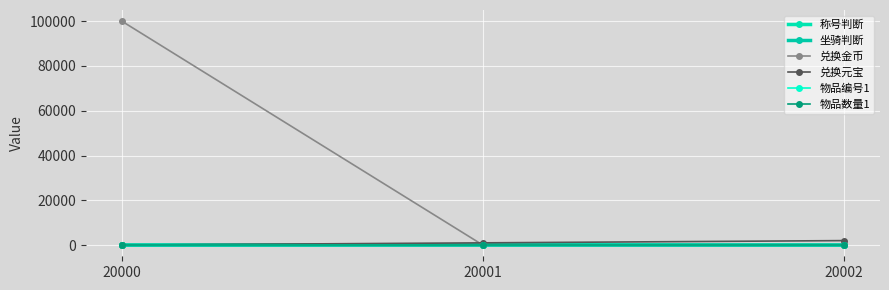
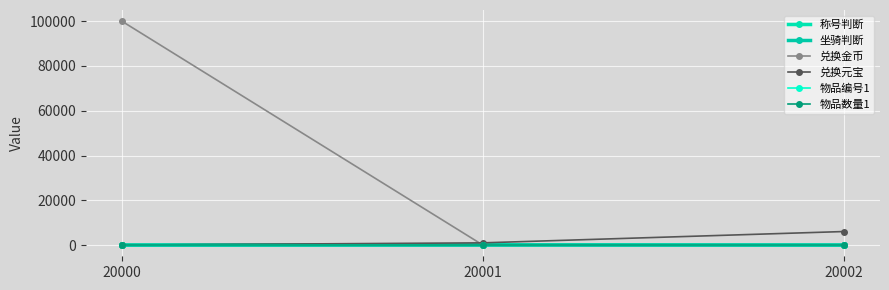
兑换元宝, 20002: 2000 -> 6000
